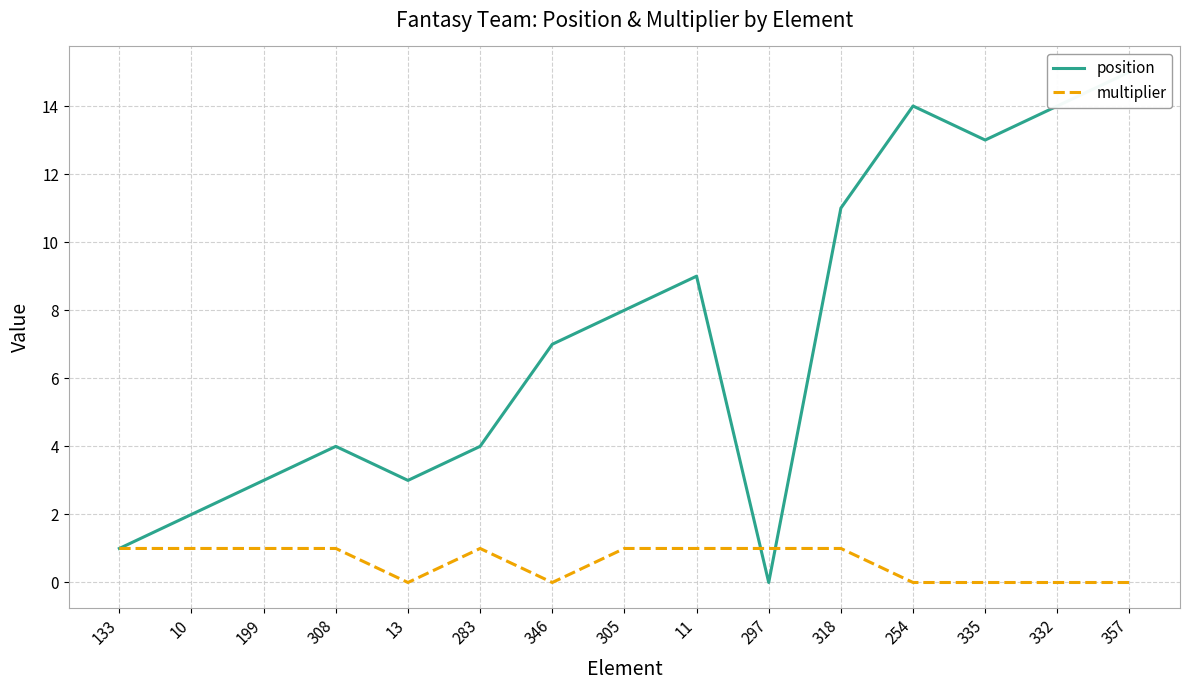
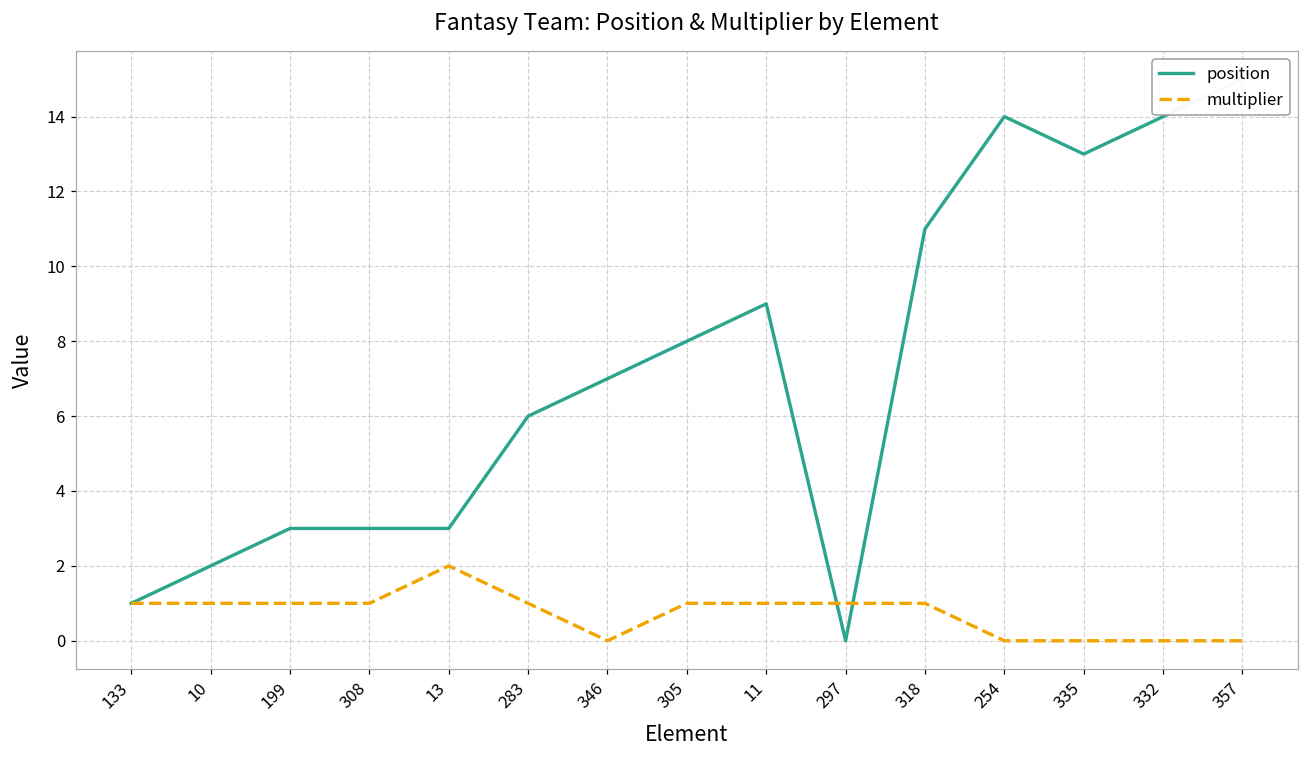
position, 308: 4 -> 3
multiplier, 13: 0 -> 2
position, 283: 4 -> 6
